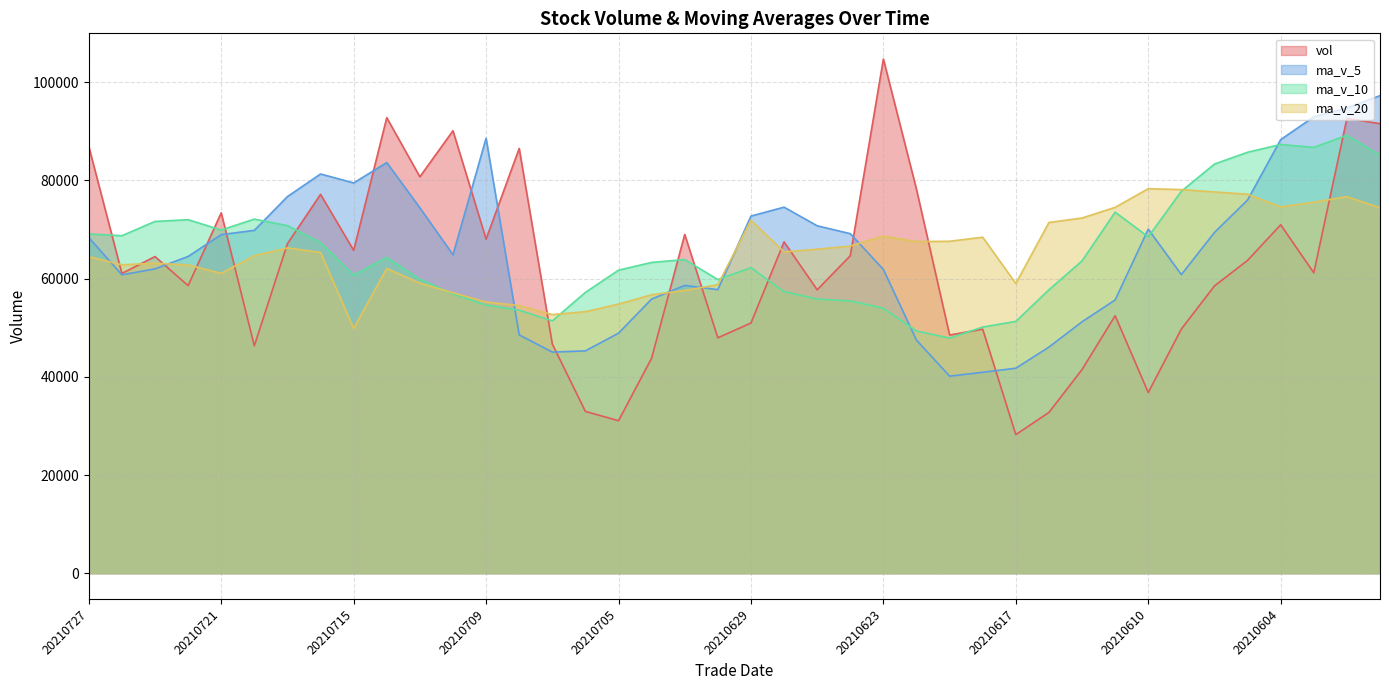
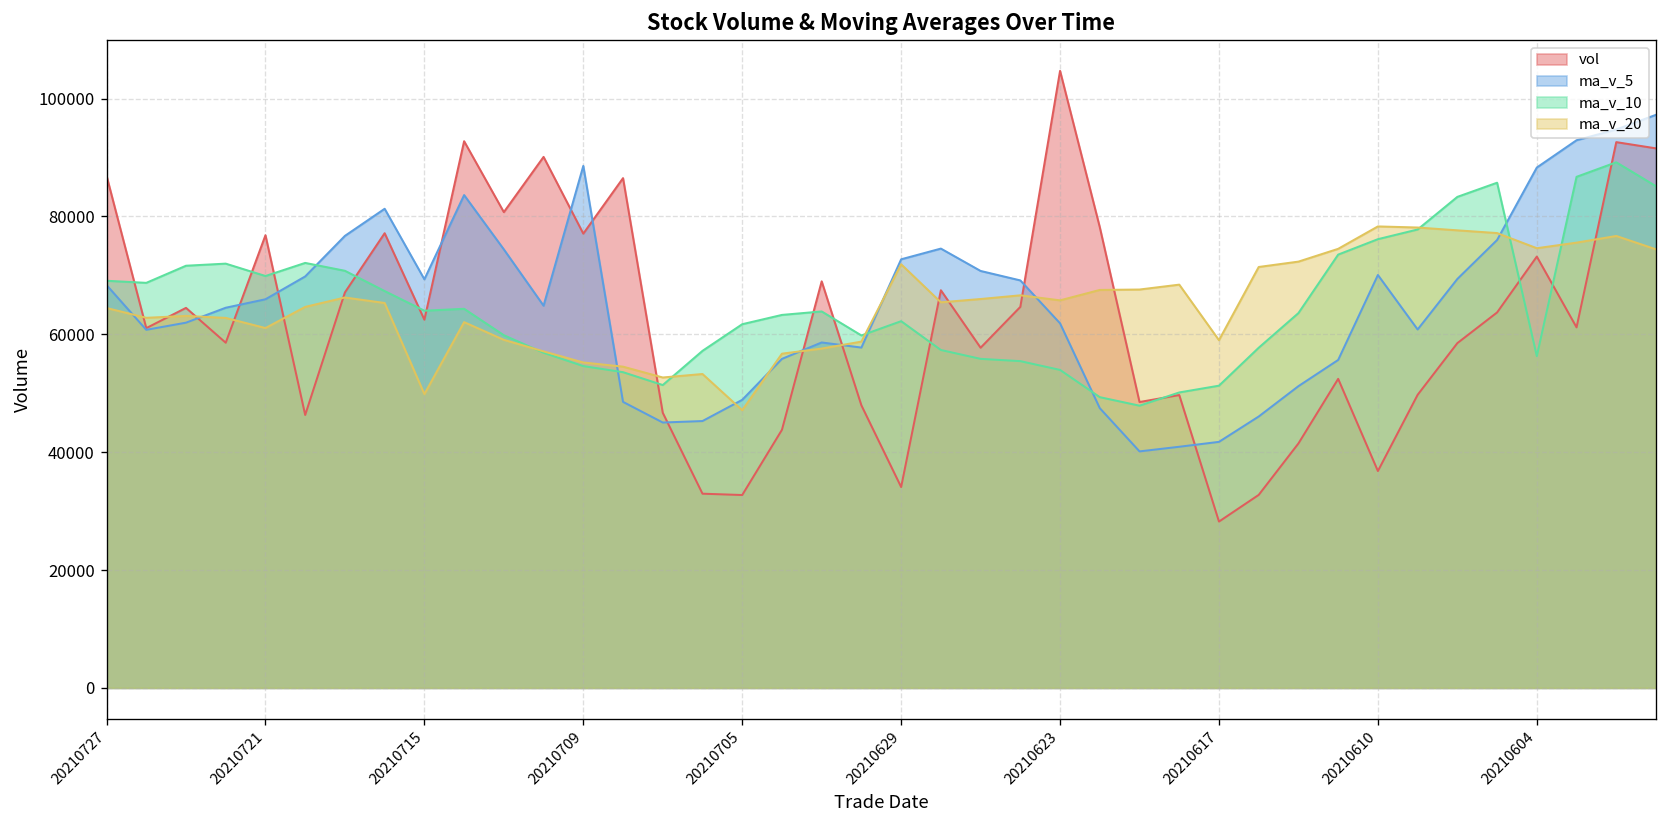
vol, 20210721: 73000 -> 77000
ma_v_5, 20210721: 69000 -> 66000
vol, 20210715: 66000 -> 62000
ma_v_5, 20210715: 79000 -> 69000
ma_v_10, 20210715: 61000 -> 64000
vol, 20210709: 68000 -> 77000
vol, 20210705: 31000 -> 33000
ma_v_20, 20210705: 55000 -> 47000
vol, 20210629: 51000 -> 34000
ma_v_20, 20210623: 69000 -> 66000
ma_v_10, 20210610: 69000 -> 76000
vol, 20210604: 71000 -> 73000
ma_v_10, 20210604: 87000 -> 56000
